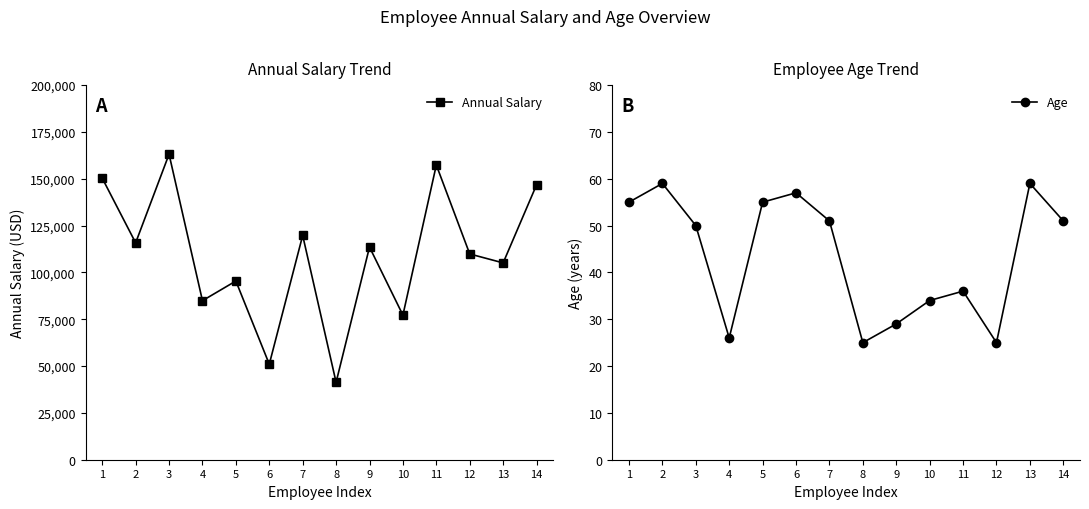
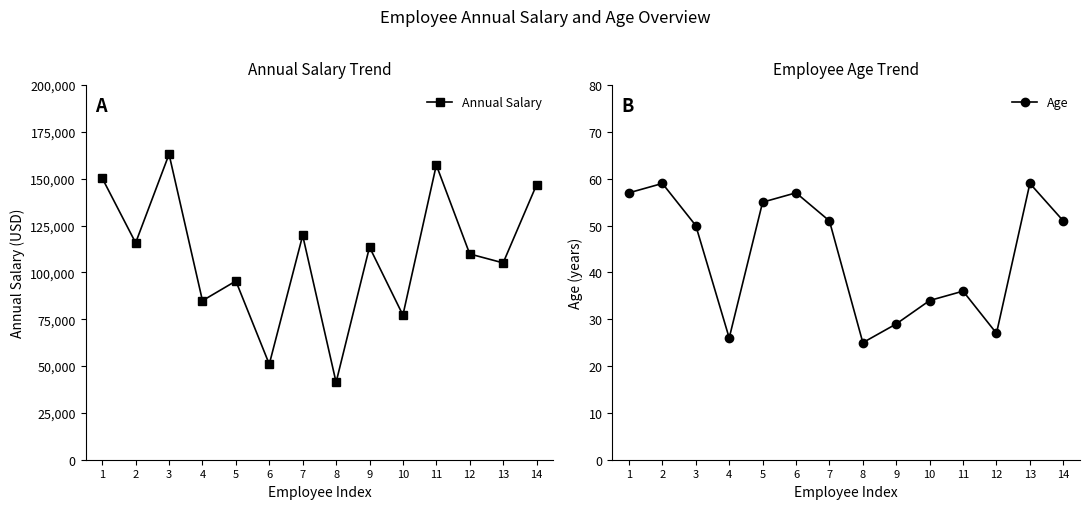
Employee Age Trend, 1: 55 -> 57
Employee Age Trend, 12: 25 -> 27
